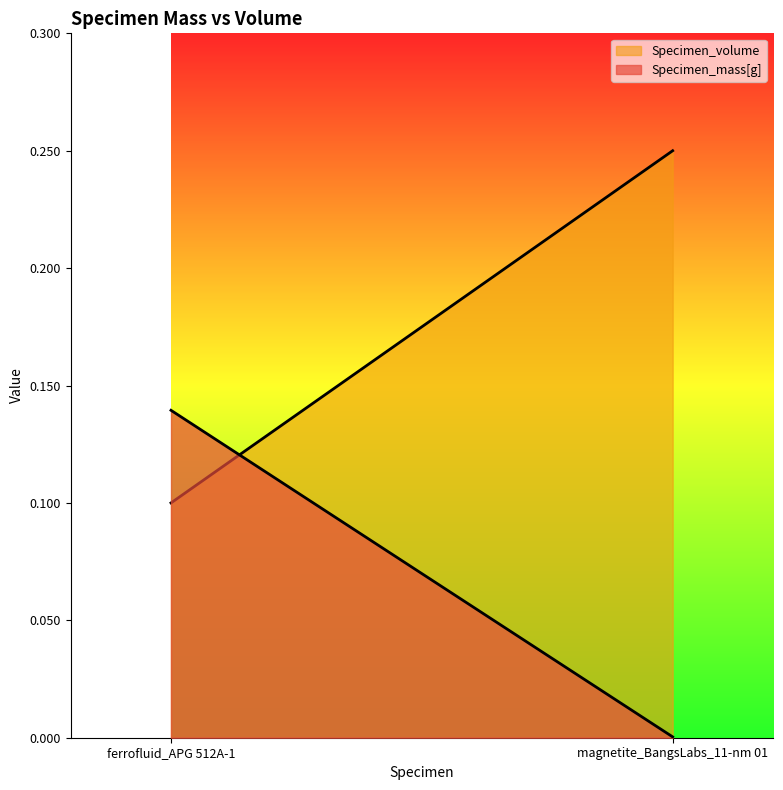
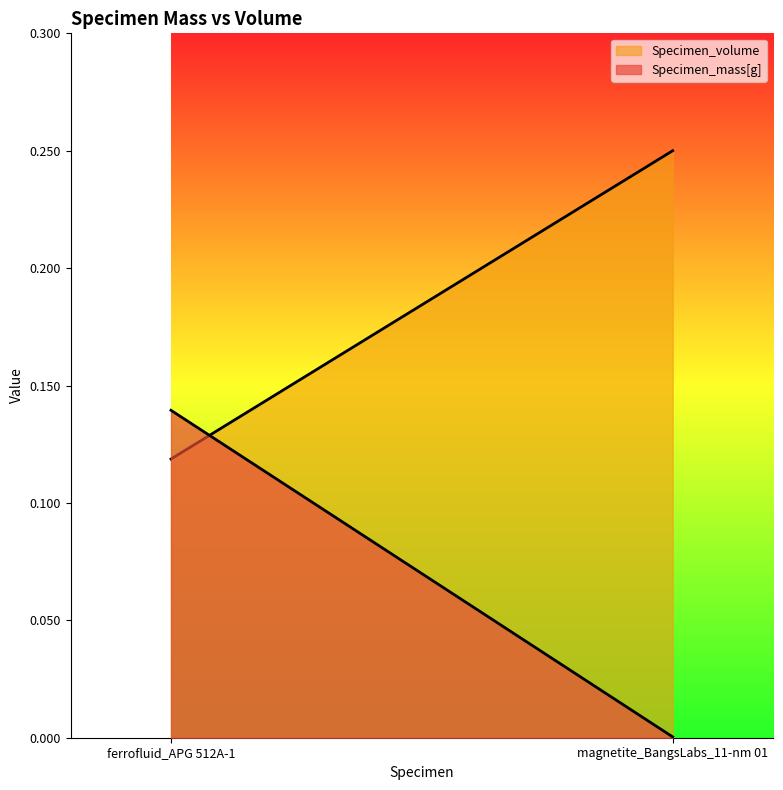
Specimen_volume, ferrofluid_APG 512A-1: 0.100 -> 0.119
